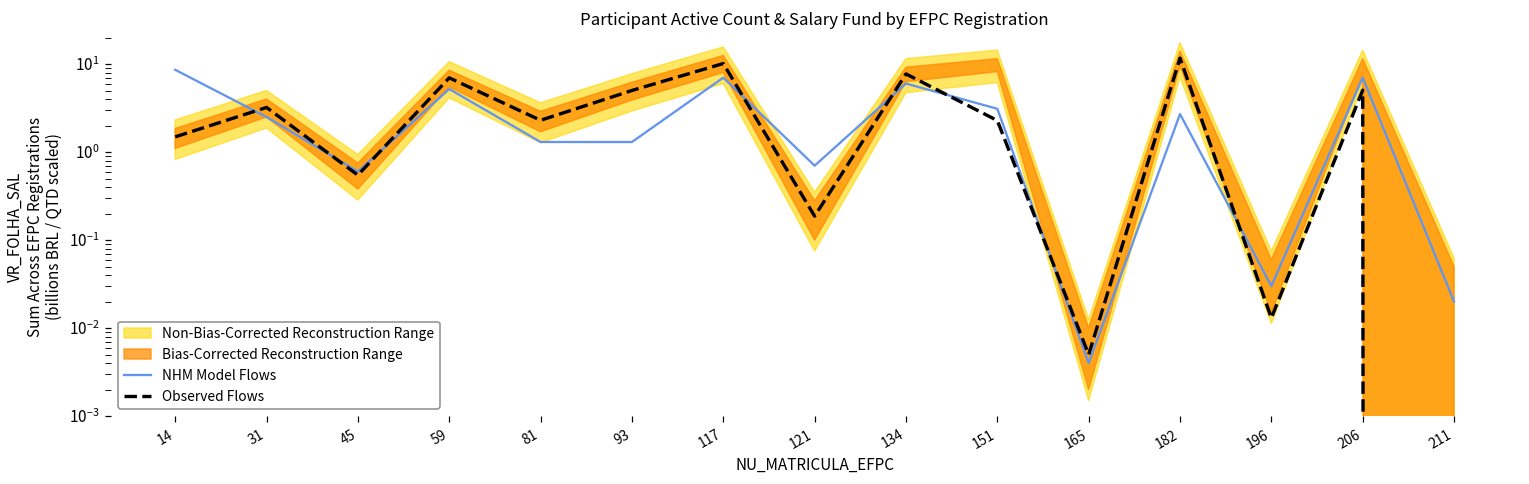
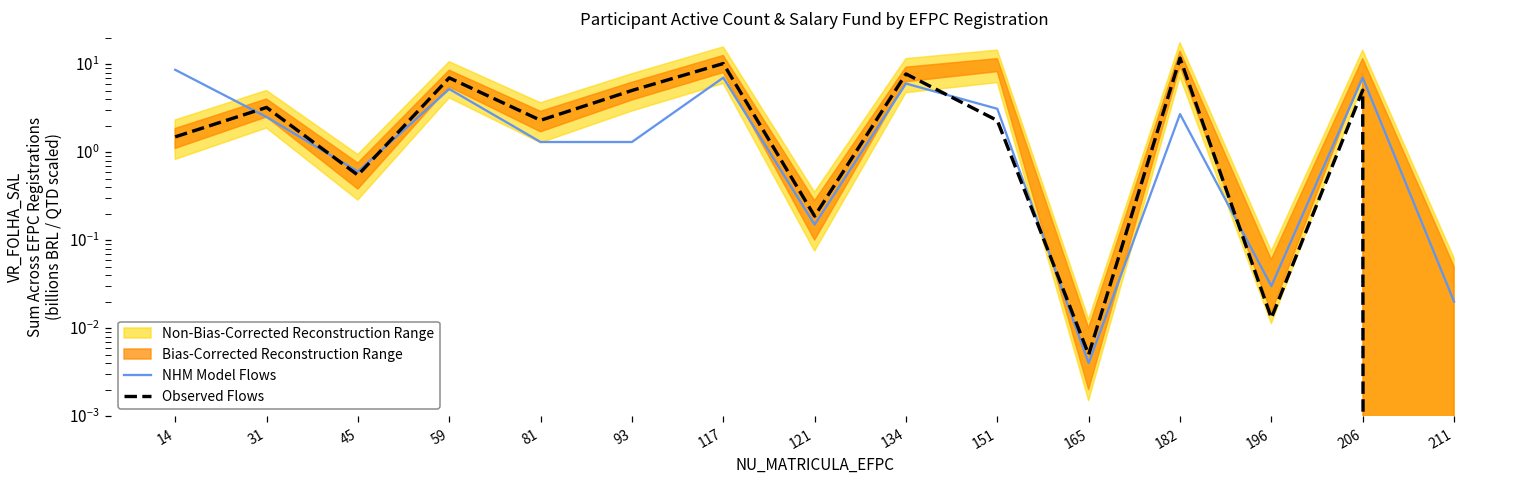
NHM Model Flows, 121: 0.7 -> 0.15
